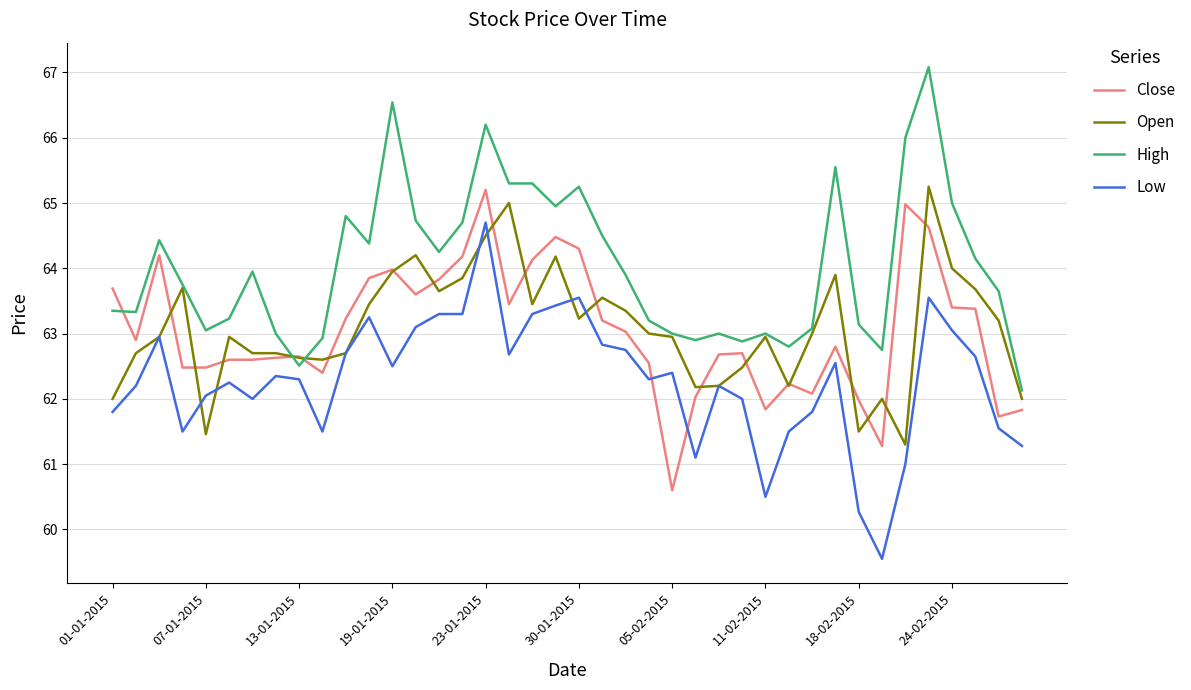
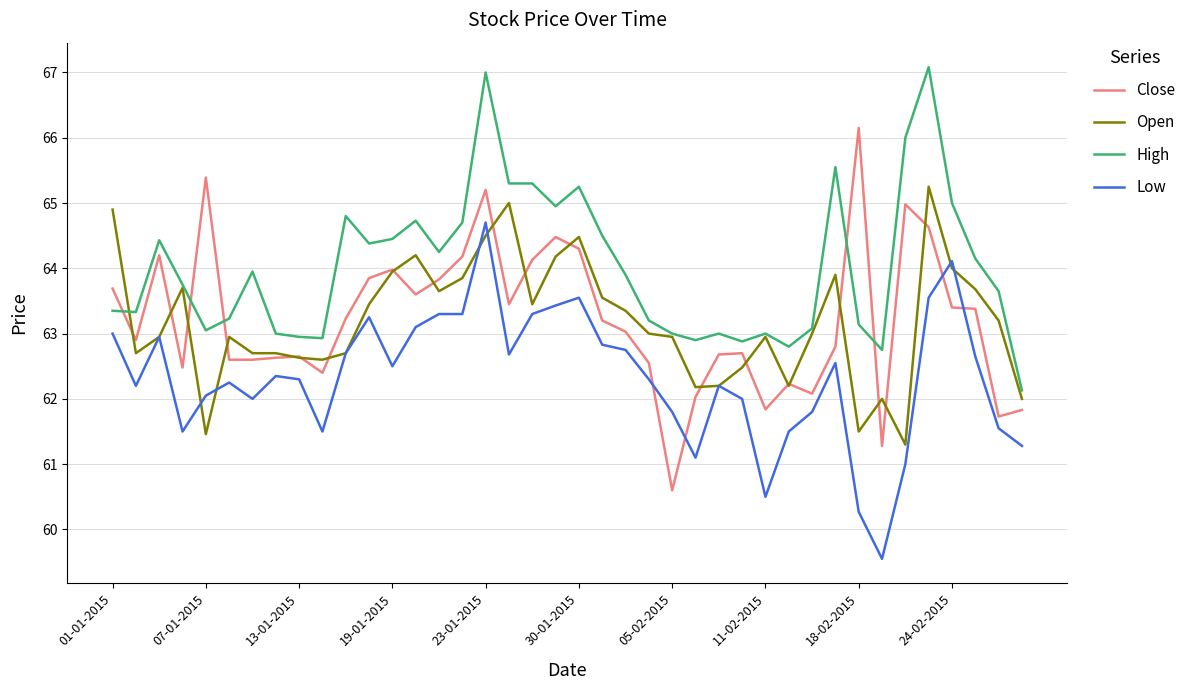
Open, 01-01-2015: 62.0 -> 64.9
Low, 01-01-2015: 61.8 -> 63.0
Close, 07-01-2015: 62.5 -> 65.4
High, 13-01-2015: 62.5 -> 63.0
High, 19-01-2015: 66.5 -> 64.5
High, 23-01-2015: 66.2 -> 67.0
Open, 30-01-2015: 63.2 -> 64.5
Low, 05-02-2015: 62.4 -> 61.8
Close, 18-02-2015: 62.0 -> 66.2
Low, 24-02-2015: 63.1 -> 64.1
